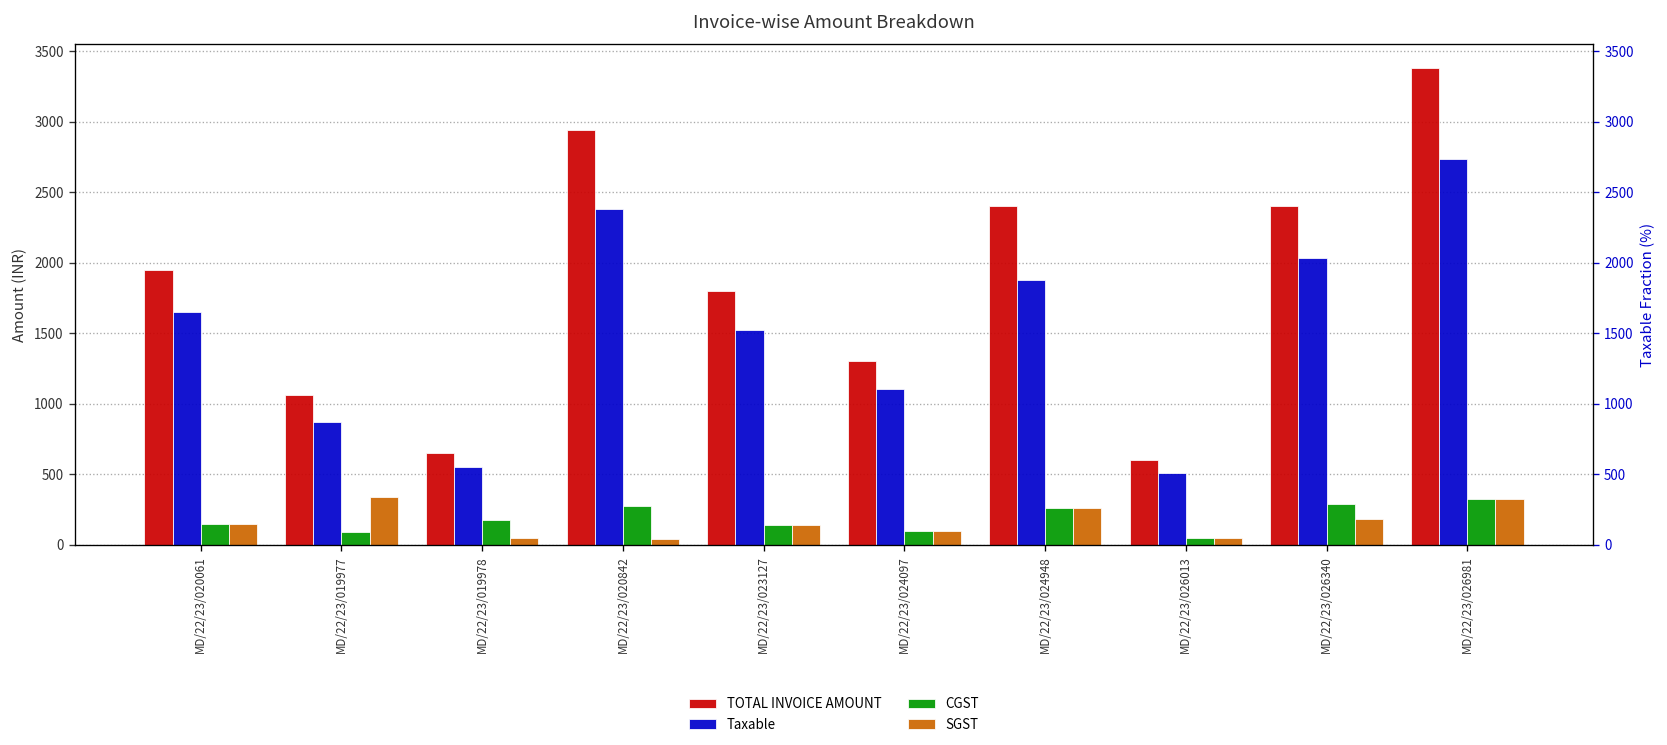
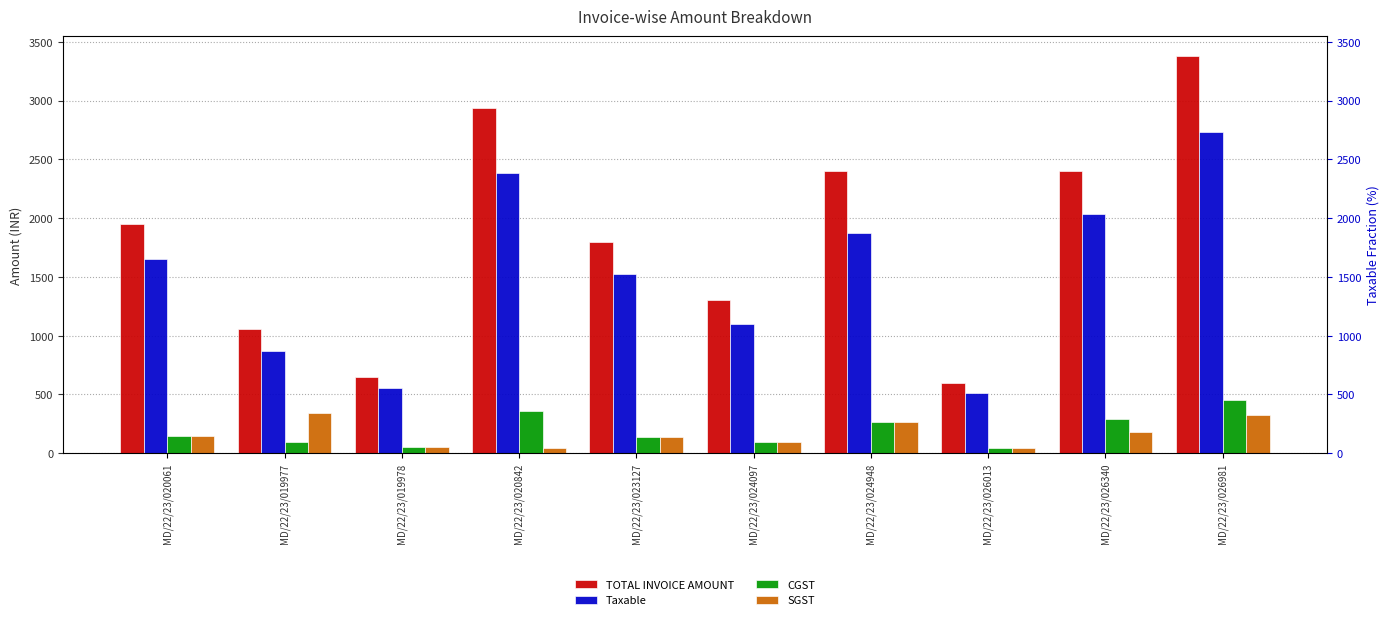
CGST, MD/22/23/019978: 180 -> 50
CGST, MD/22/23/020842: 280 -> 360
CGST, MD/22/23/026981: 320 -> 450
